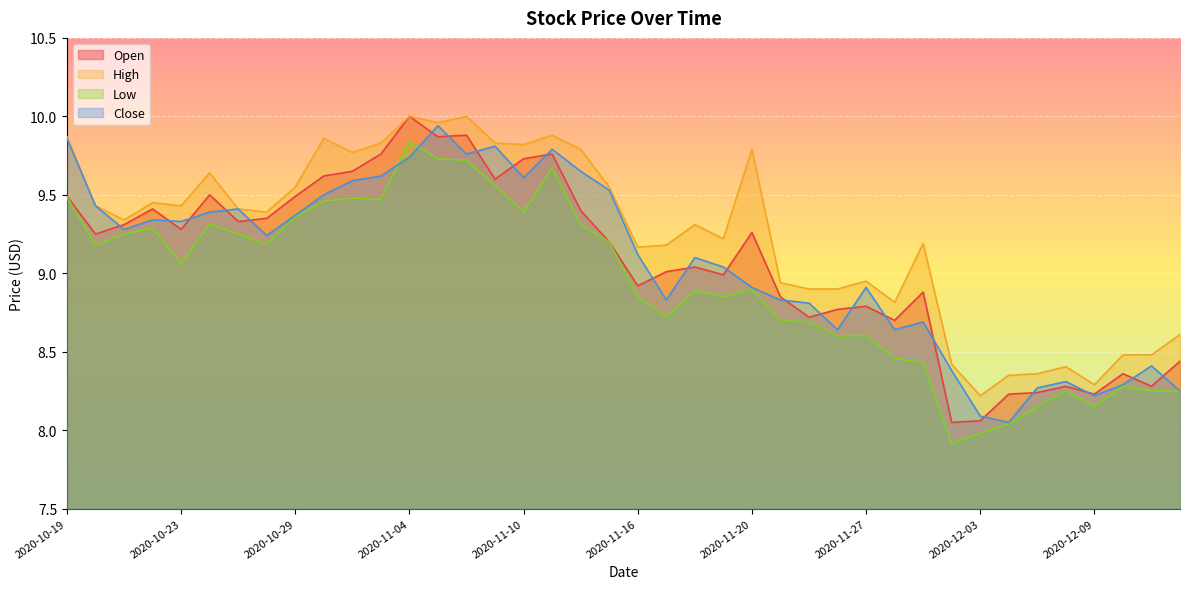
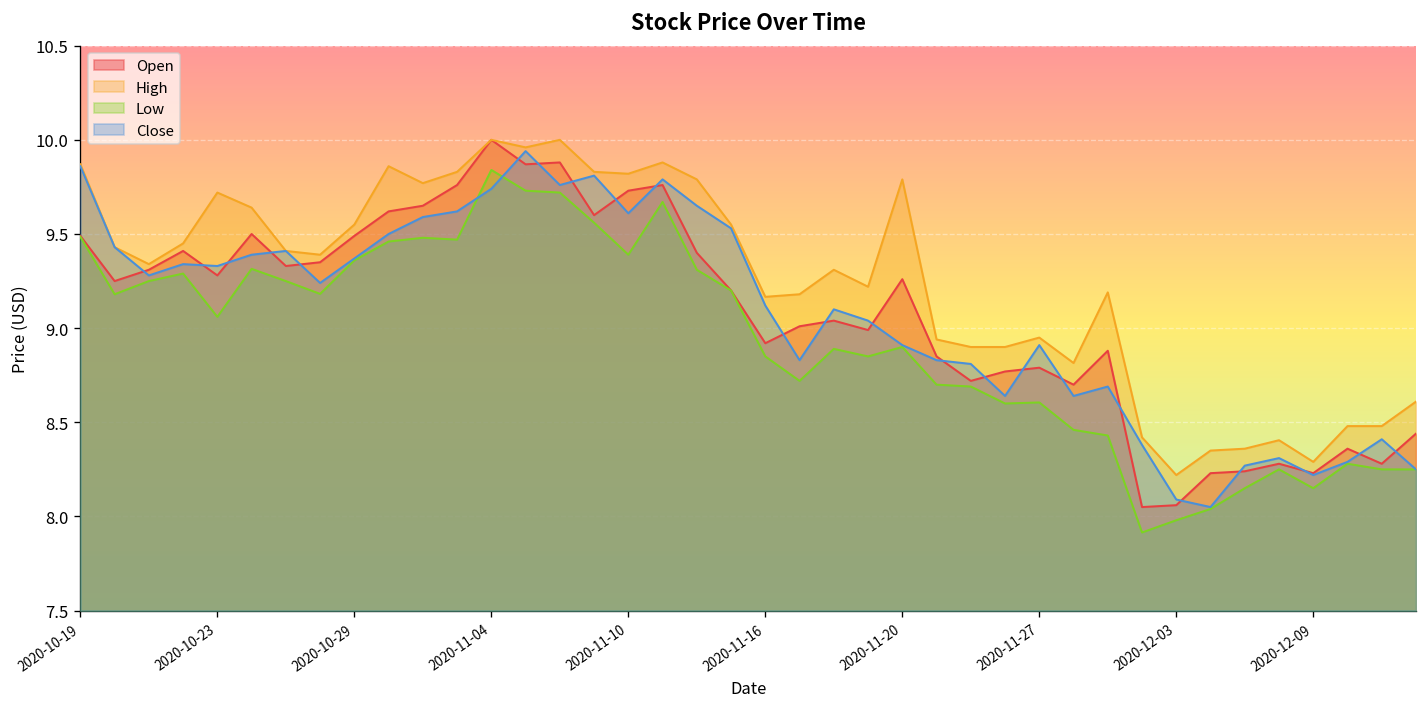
High, 2020-10-23: 9.43 -> 9.72
